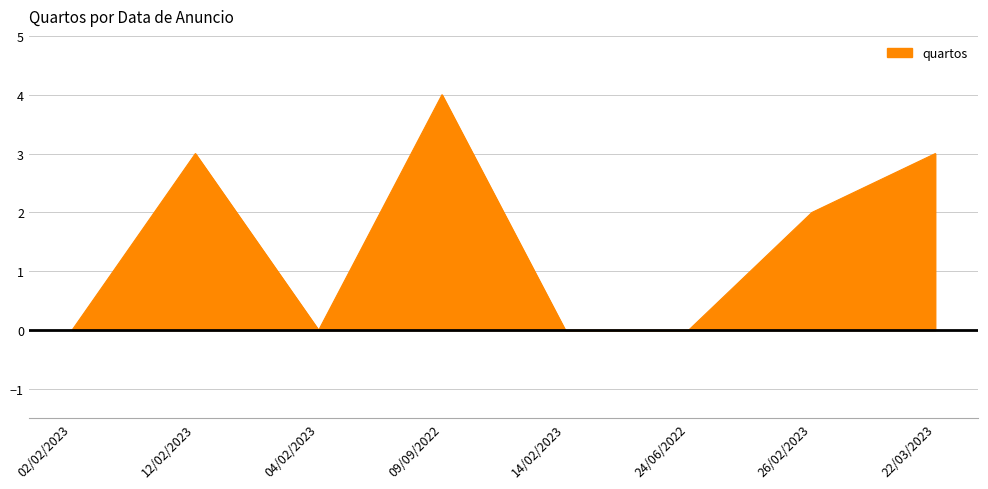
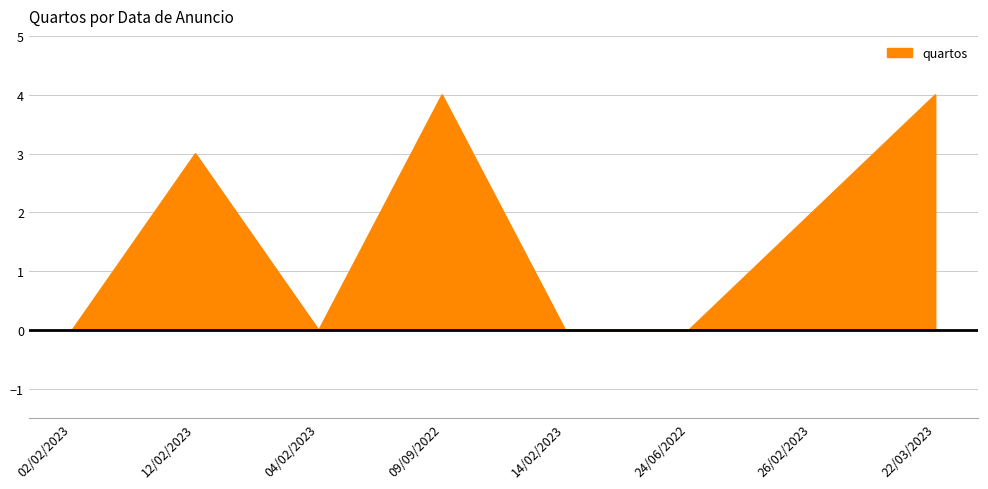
22/03/2023: 3 -> 4
